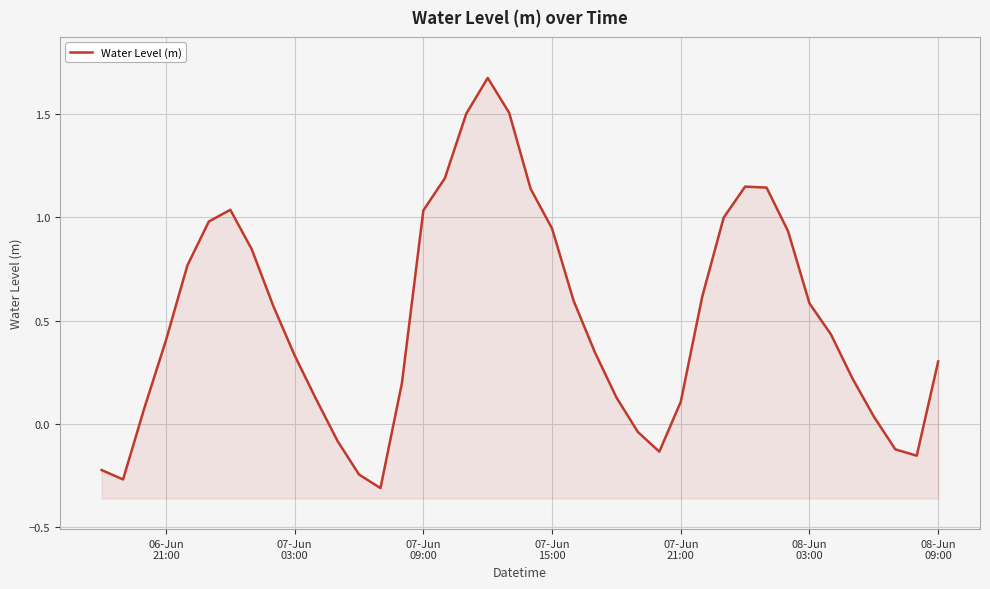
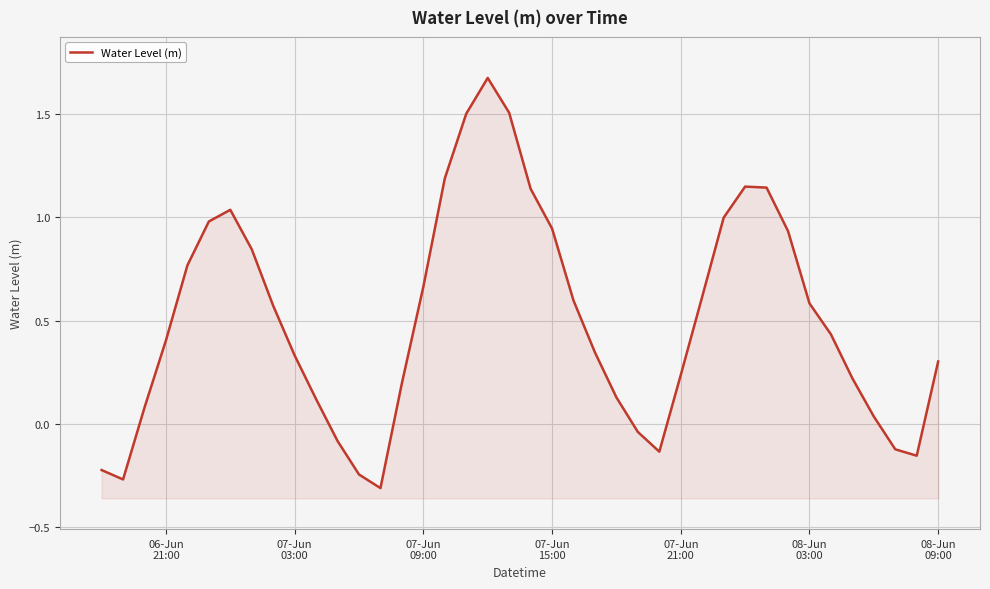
07-Jun 09:00: 1.03 -> 0.66
07-Jun 21:00: 0.11 -> 0.24
